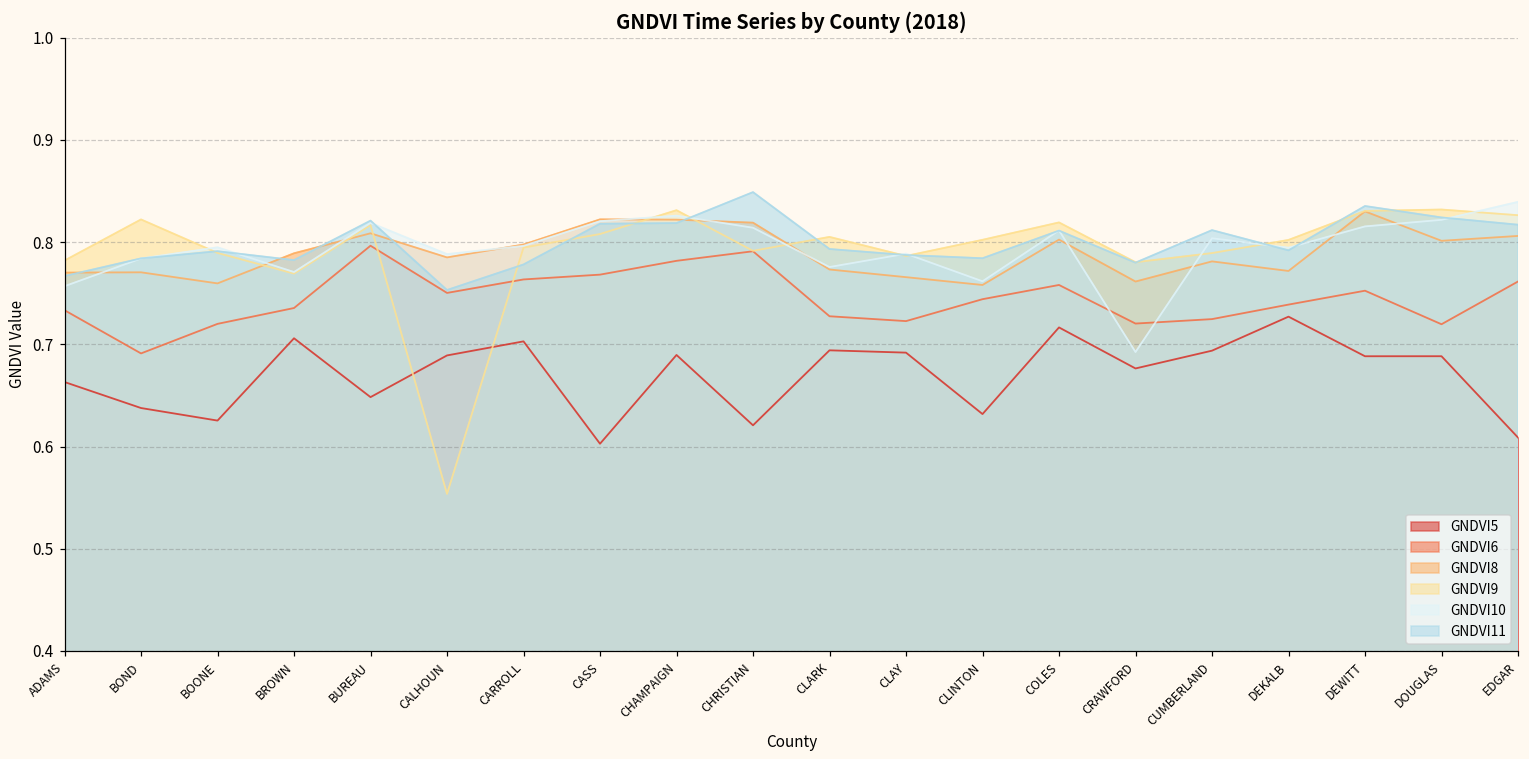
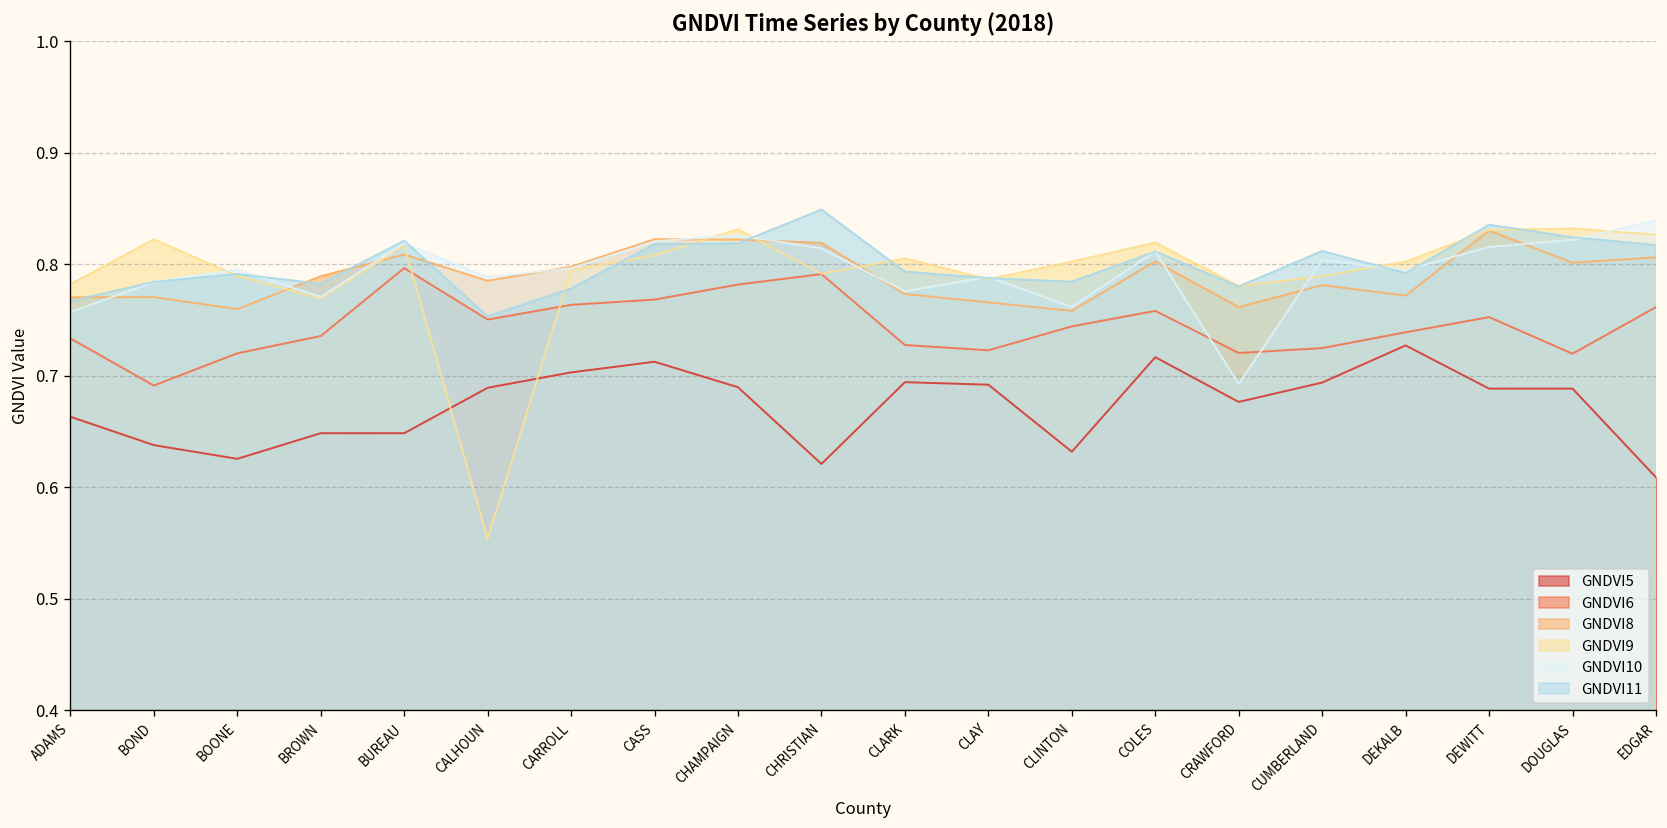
GNDVI5, BROWN: 0.71 -> 0.65
GNDVI5, CASS: 0.60 -> 0.71
